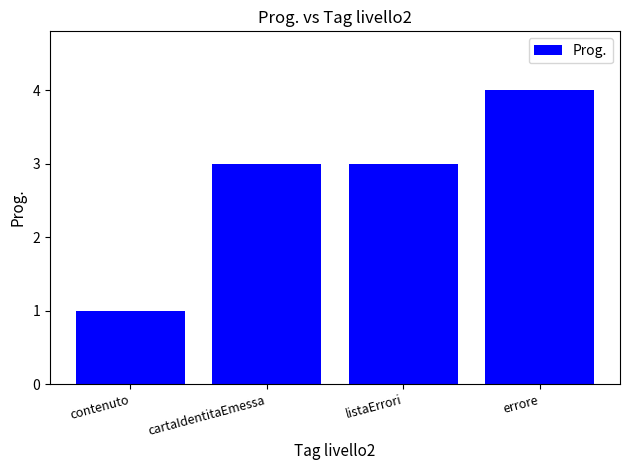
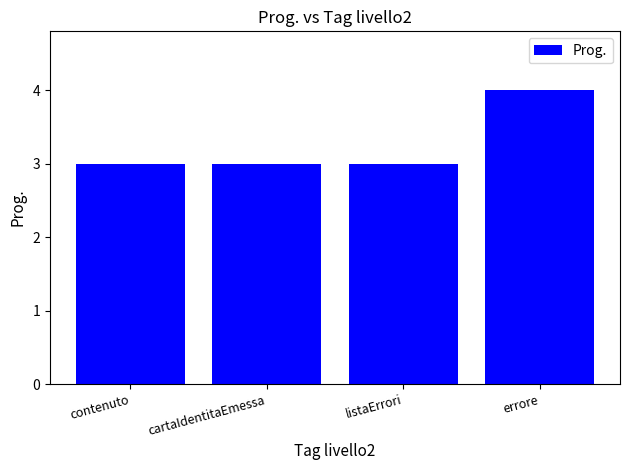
contenuto: 1 -> 3
